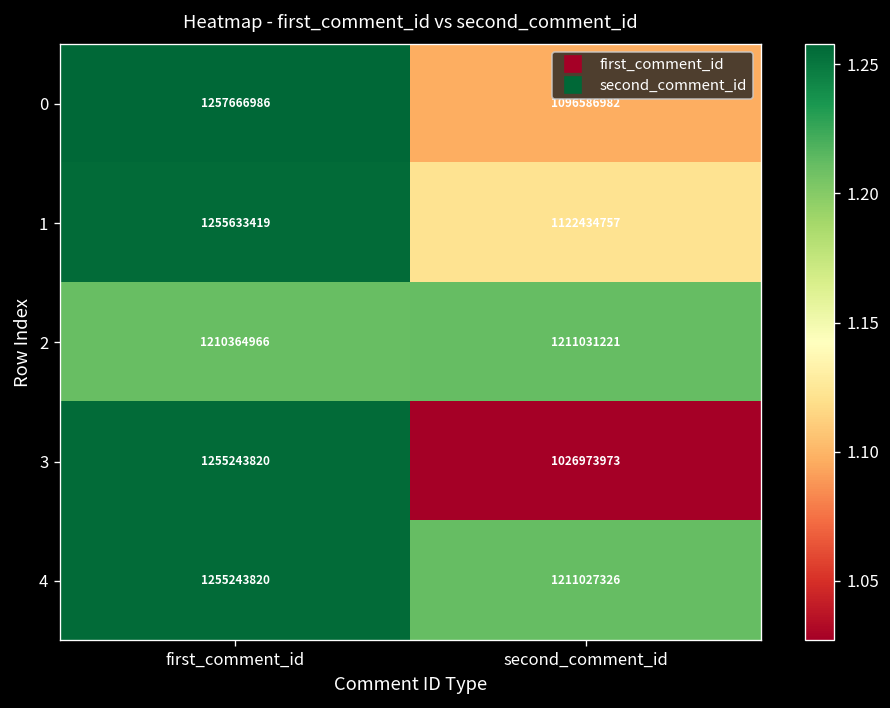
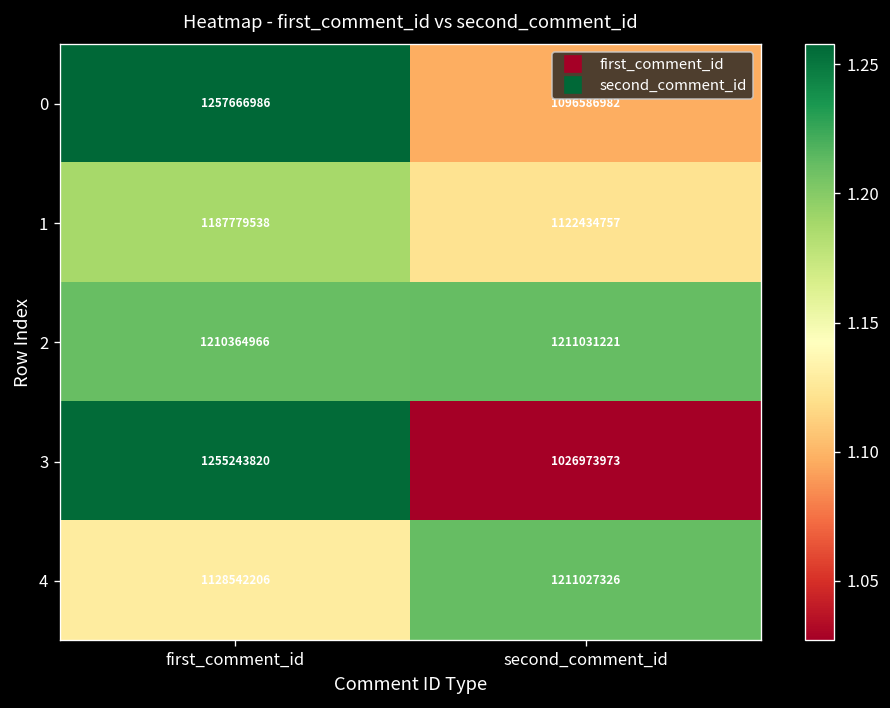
1, first_comment_id: 1255633419 -> 1187779538
4, first_comment_id: 1255243820 -> 1128542206
